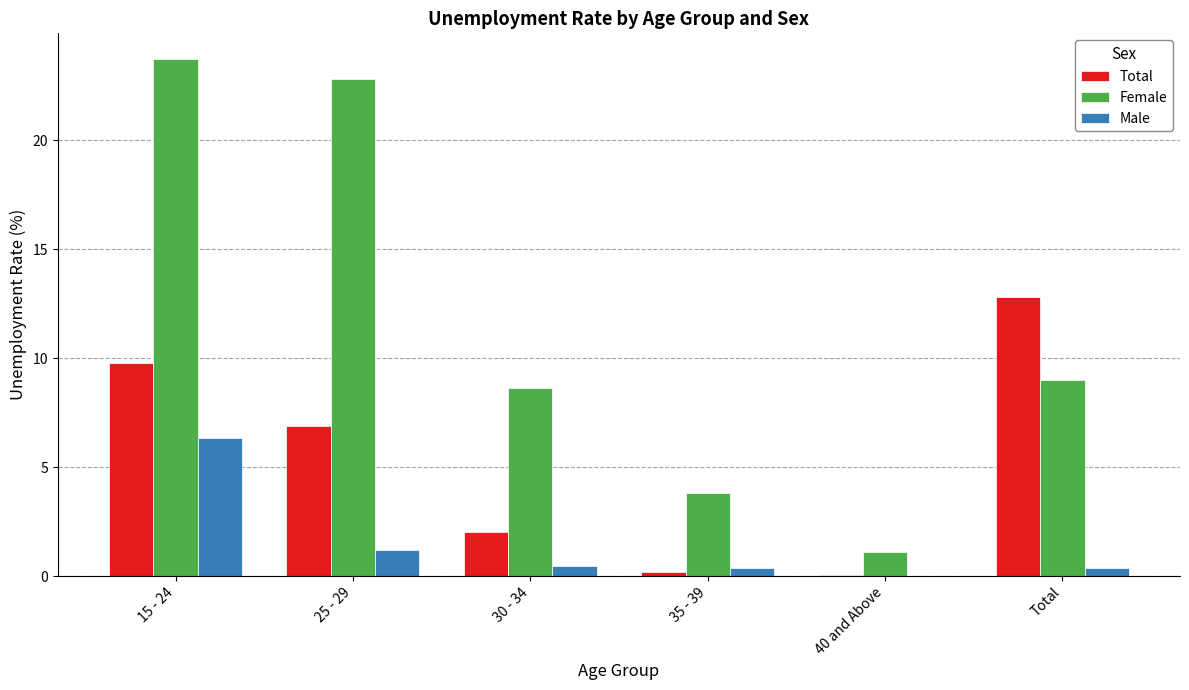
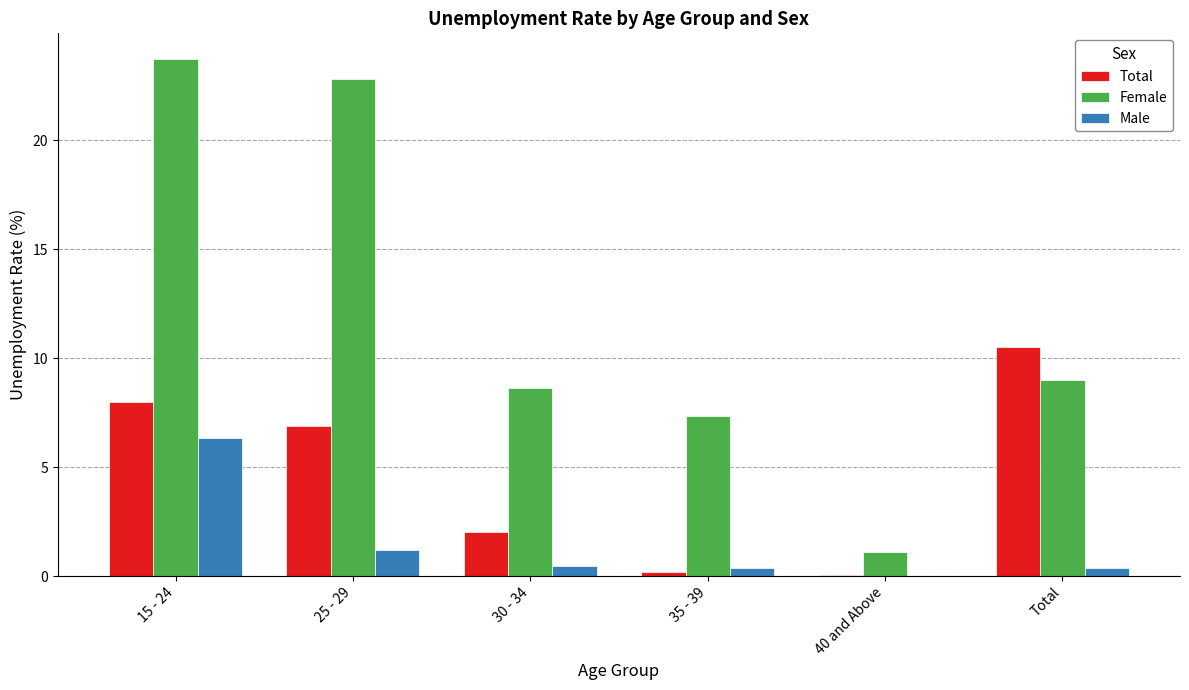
Total, 15 - 24: 9.8 -> 8.0
Female, 35 - 39: 3.8 -> 7.3
Total, Total: 12.8 -> 10.5
